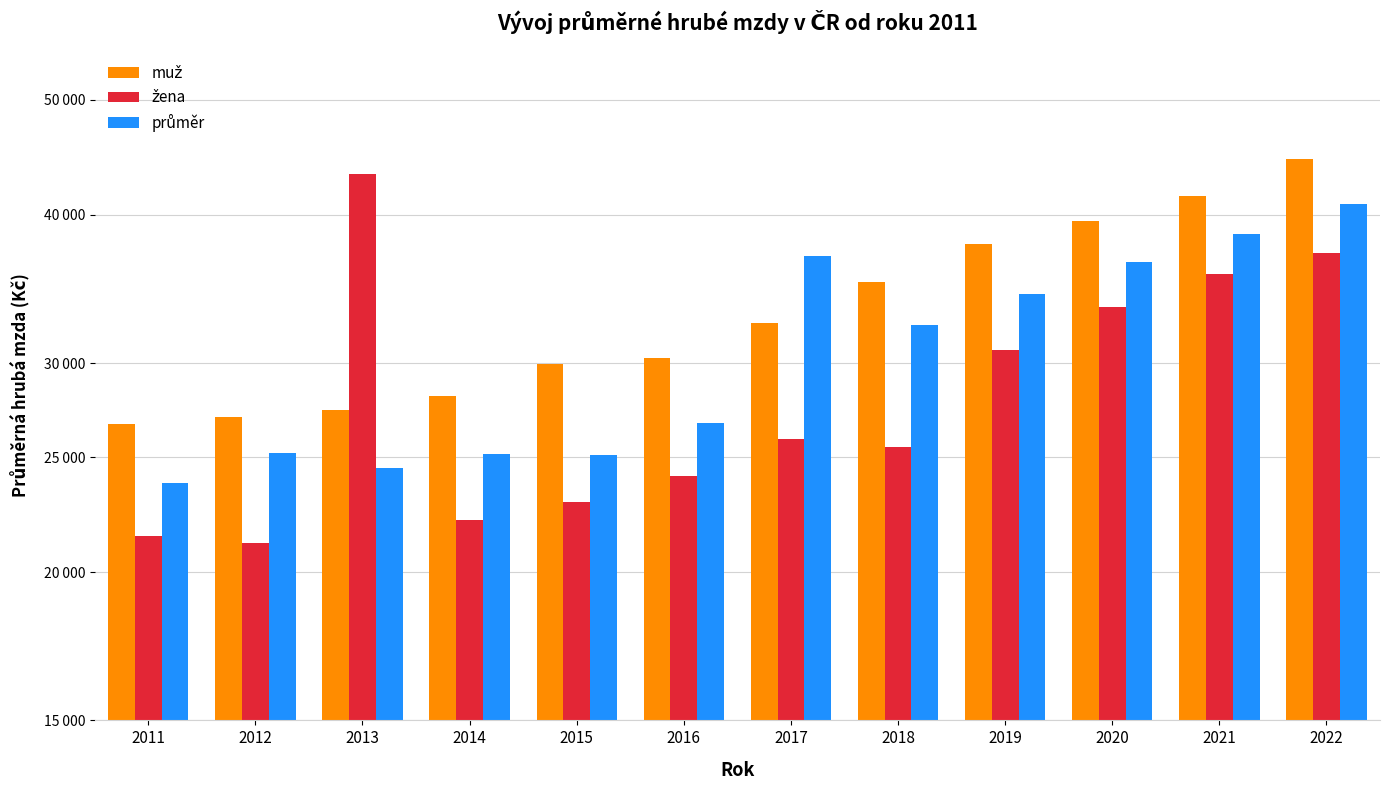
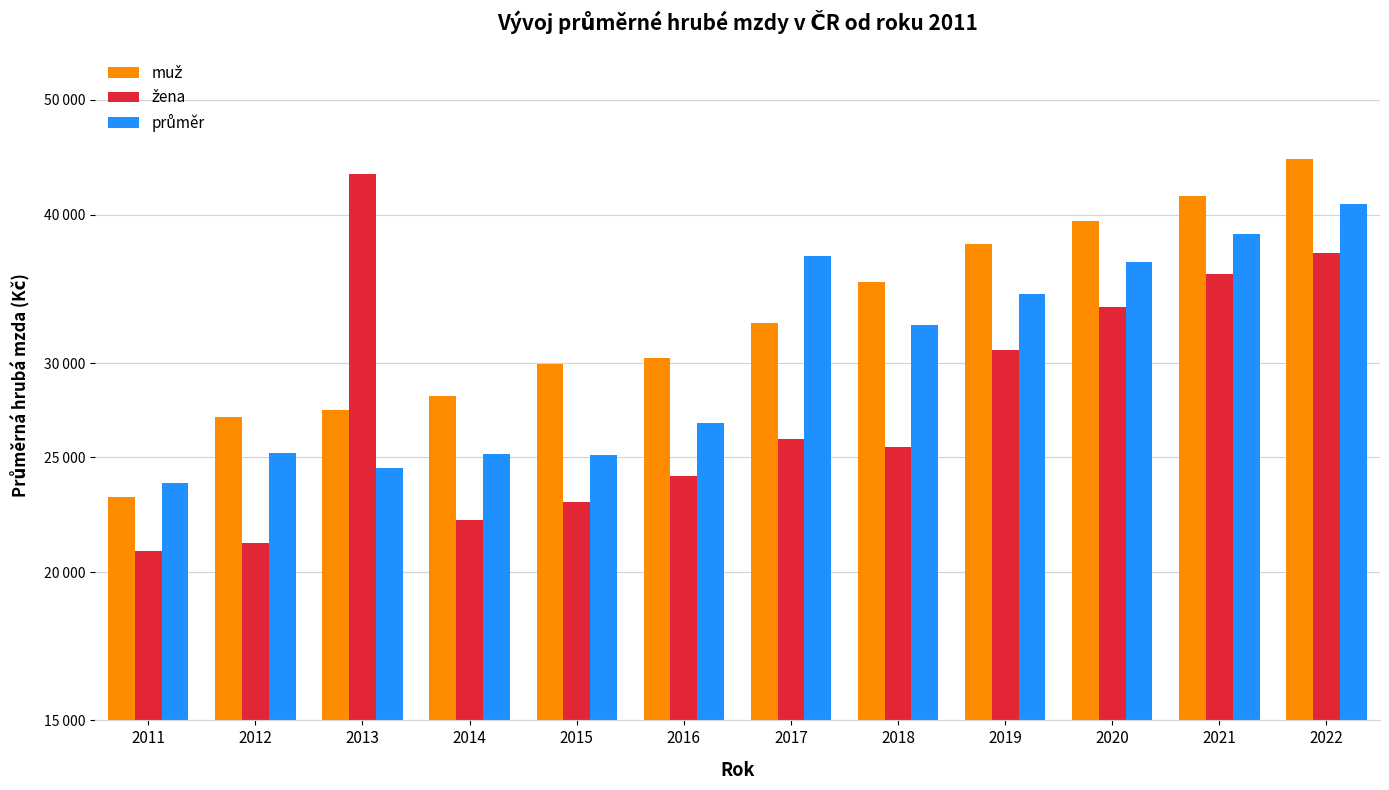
muž, 2011: 26700 -> 23100
žena, 2011: 21500 -> 20800
